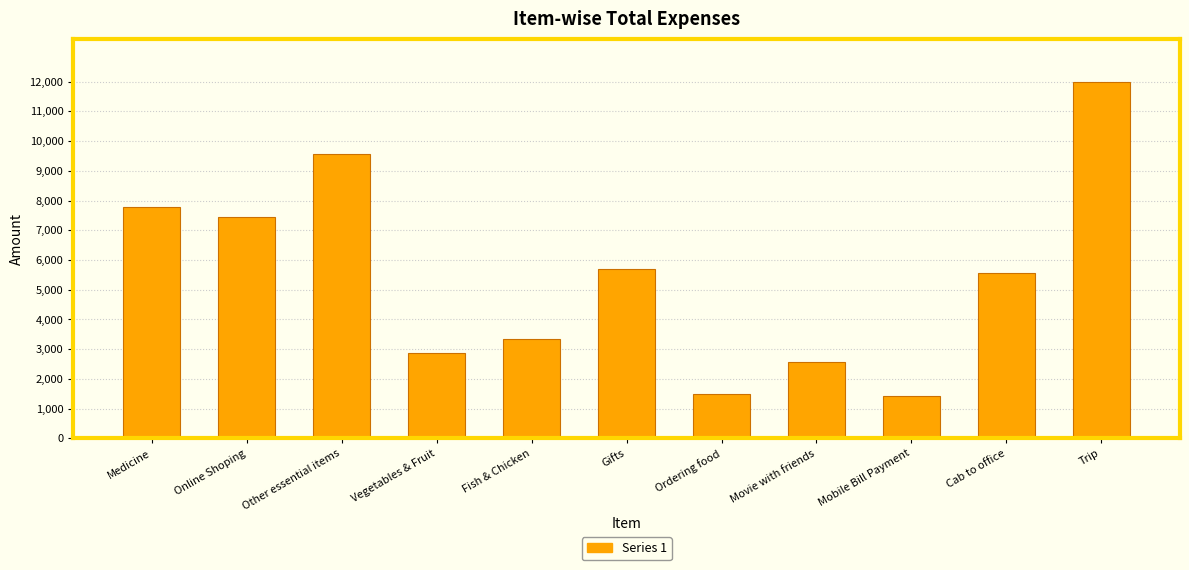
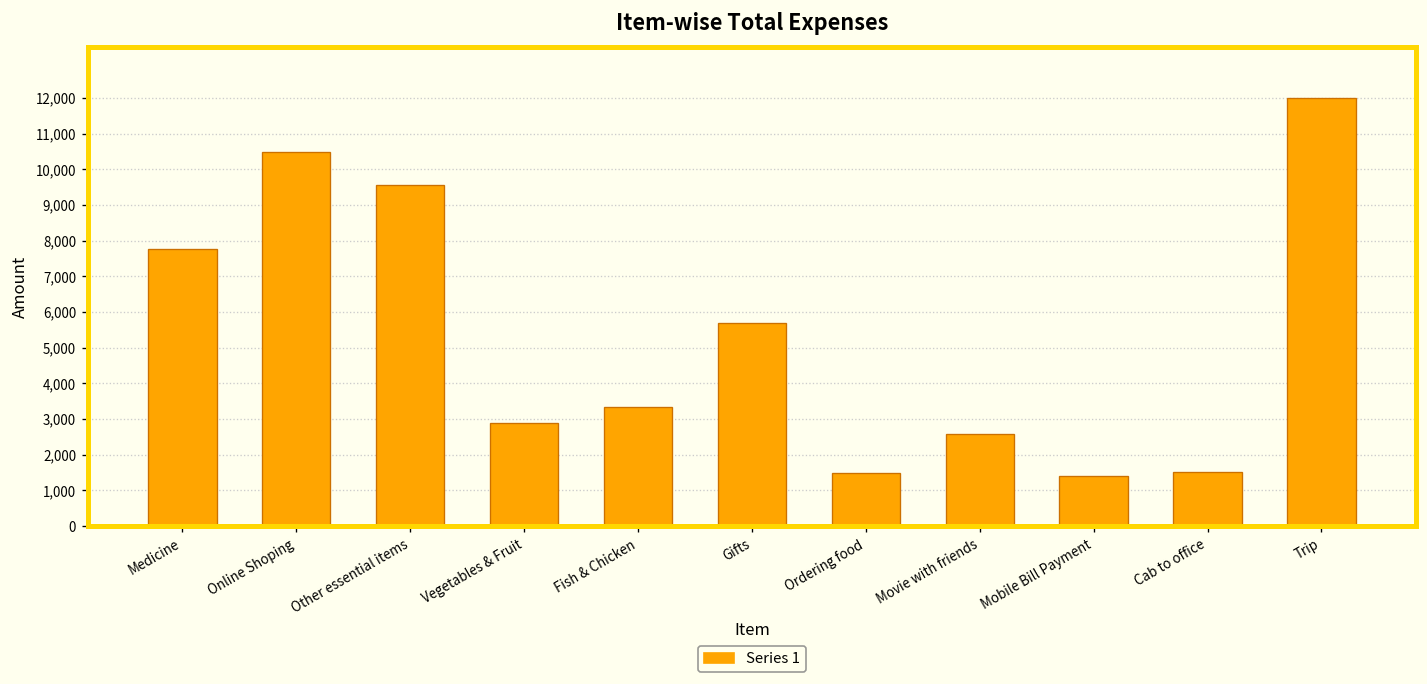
Online Shoping: 7,500 -> 10,500
Cab to office: 5,600 -> 1,500
